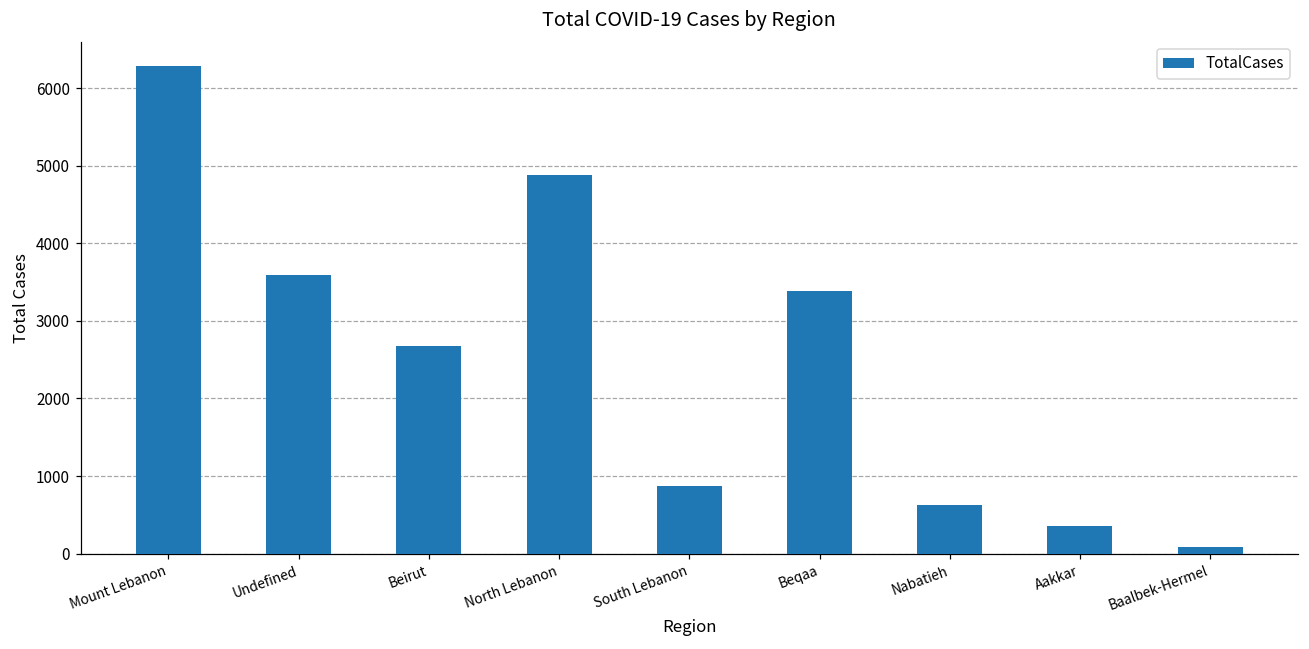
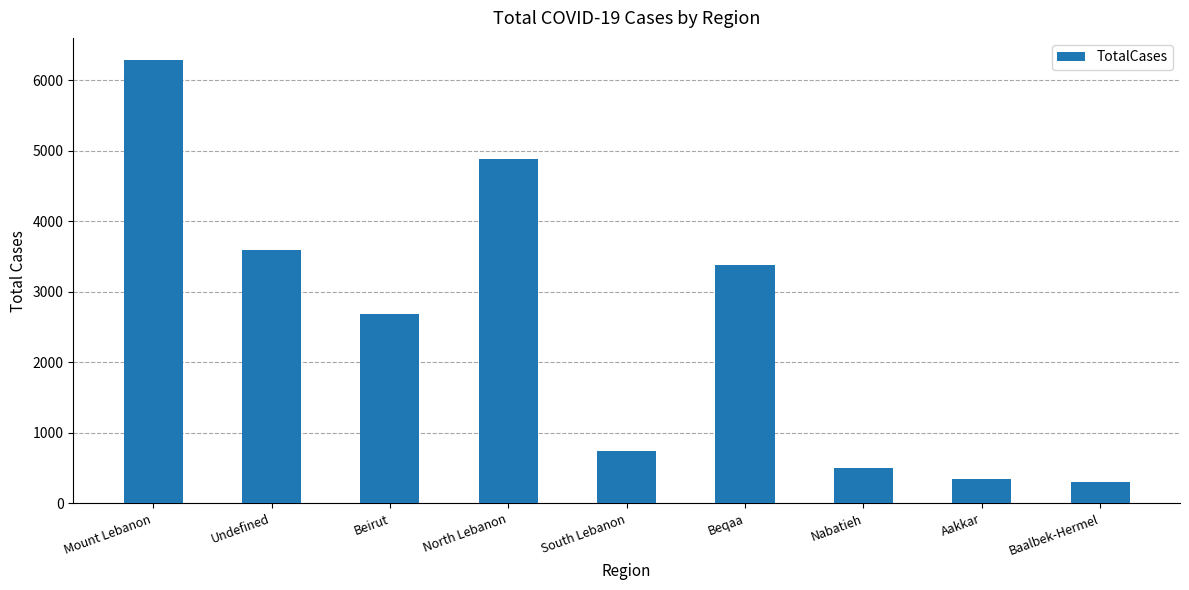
South Lebanon: 900 -> 700
Nabatieh: 600 -> 500
Baalbek-Hermel: 100 -> 300
